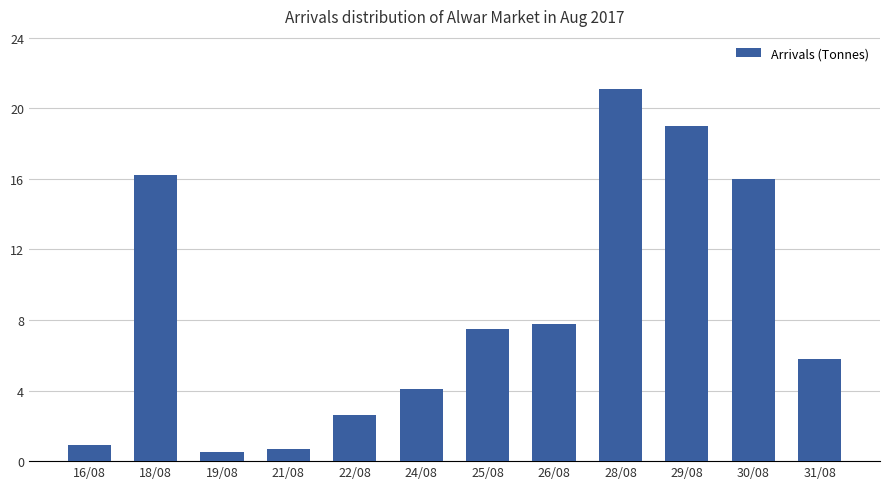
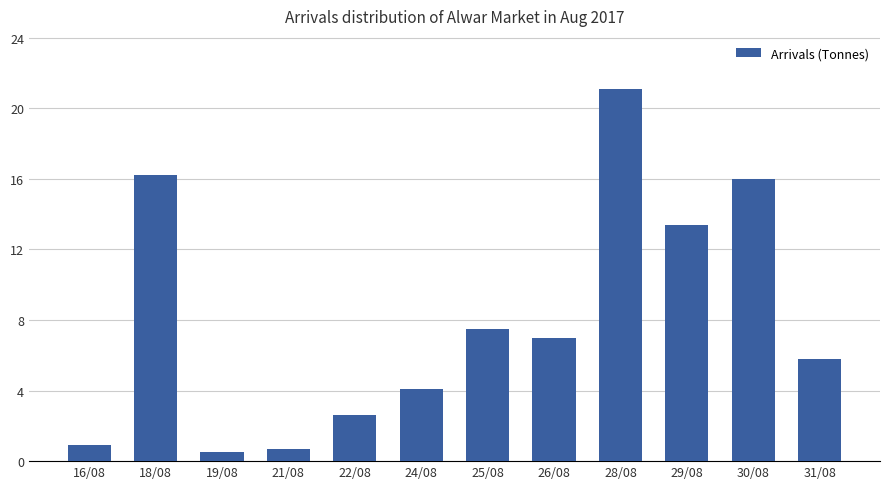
26/08: 7.8 -> 7.0
29/08: 19.0 -> 13.4
